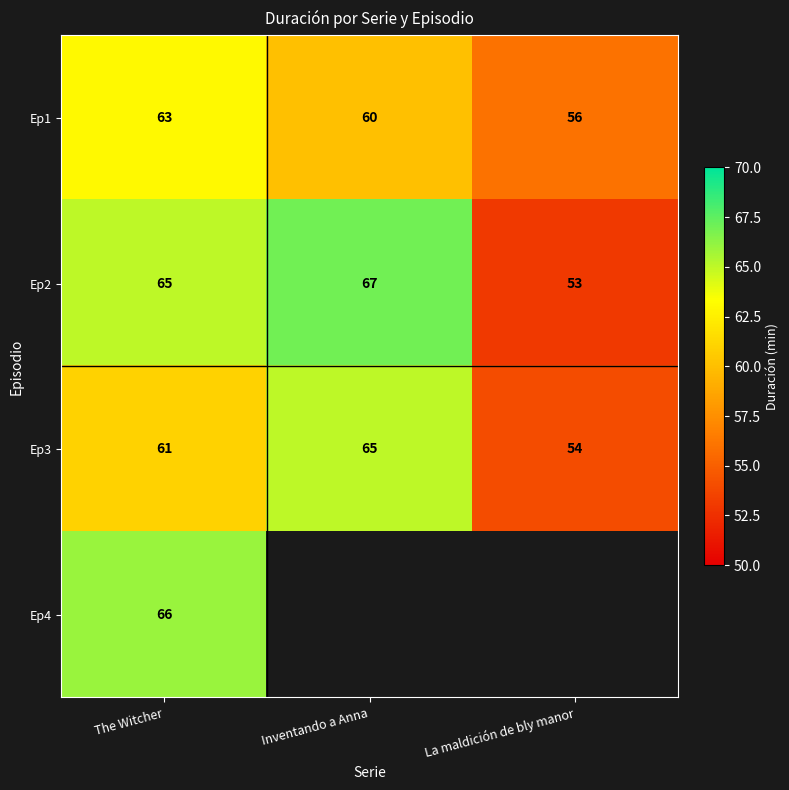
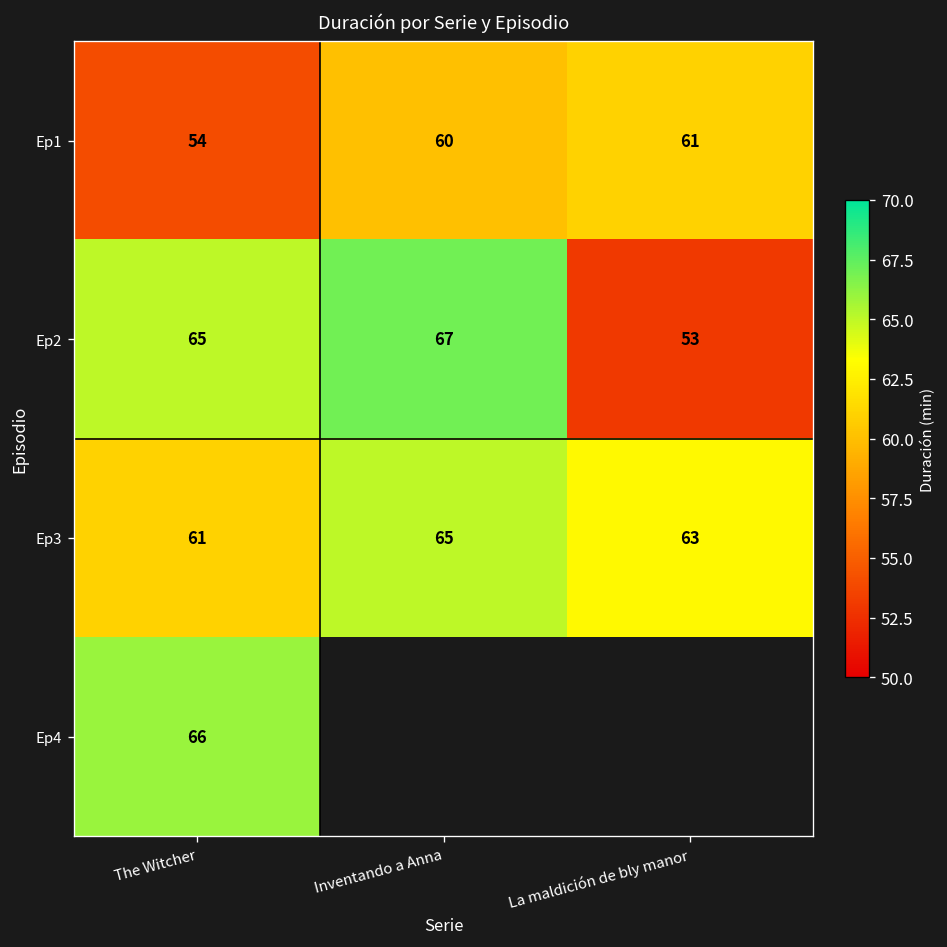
Ep1, The Witcher: 63 -> 54
Ep1, La maldición de bly manor: 56 -> 61
Ep3, La maldición de bly manor: 54 -> 63
